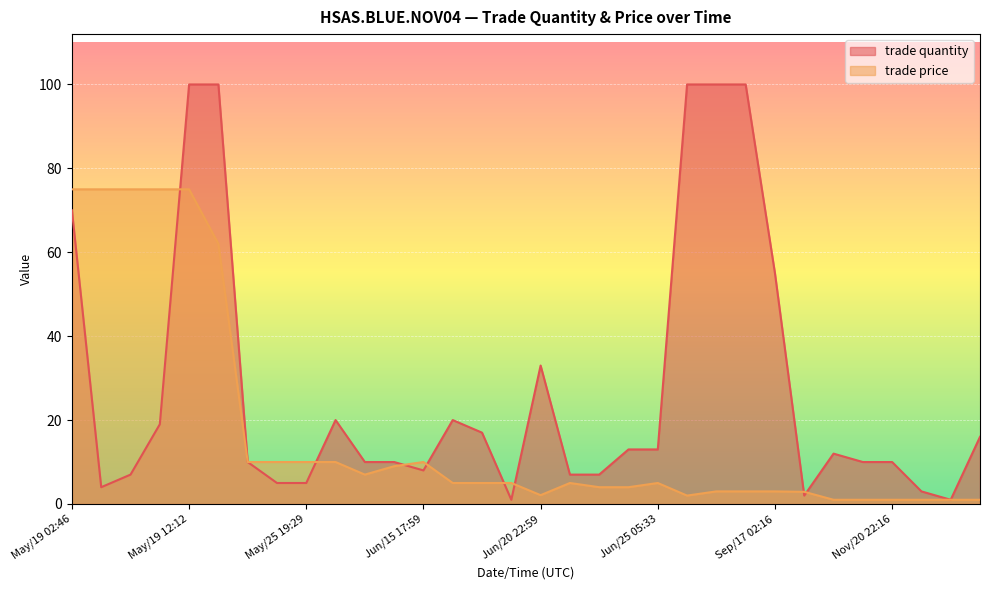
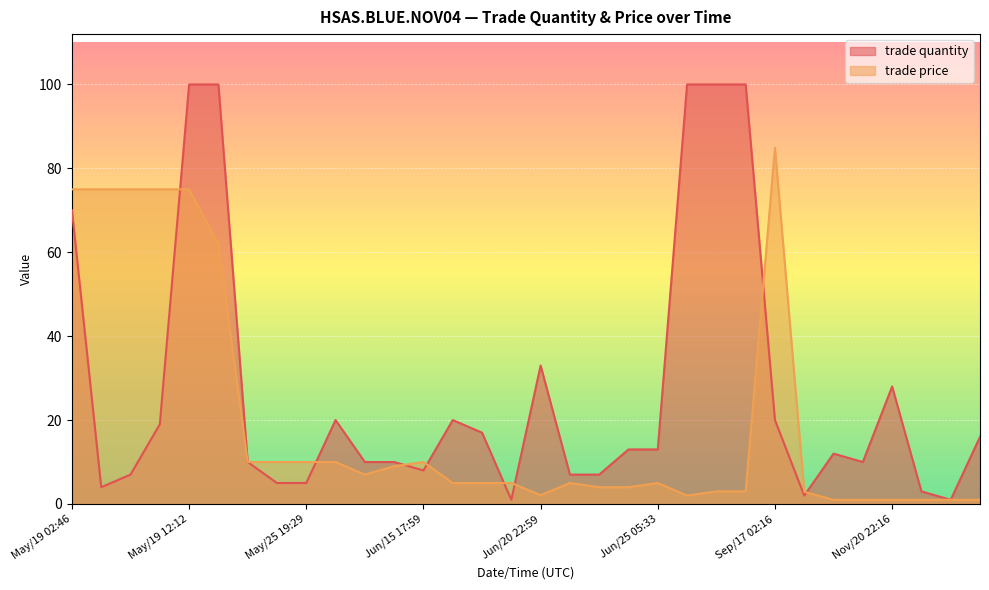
trade quantity, Sep/17 02:16: 55 -> 20
trade price, Sep/17 02:16: 3 -> 85
trade quantity, Nov/20 22:16: 10 -> 28
